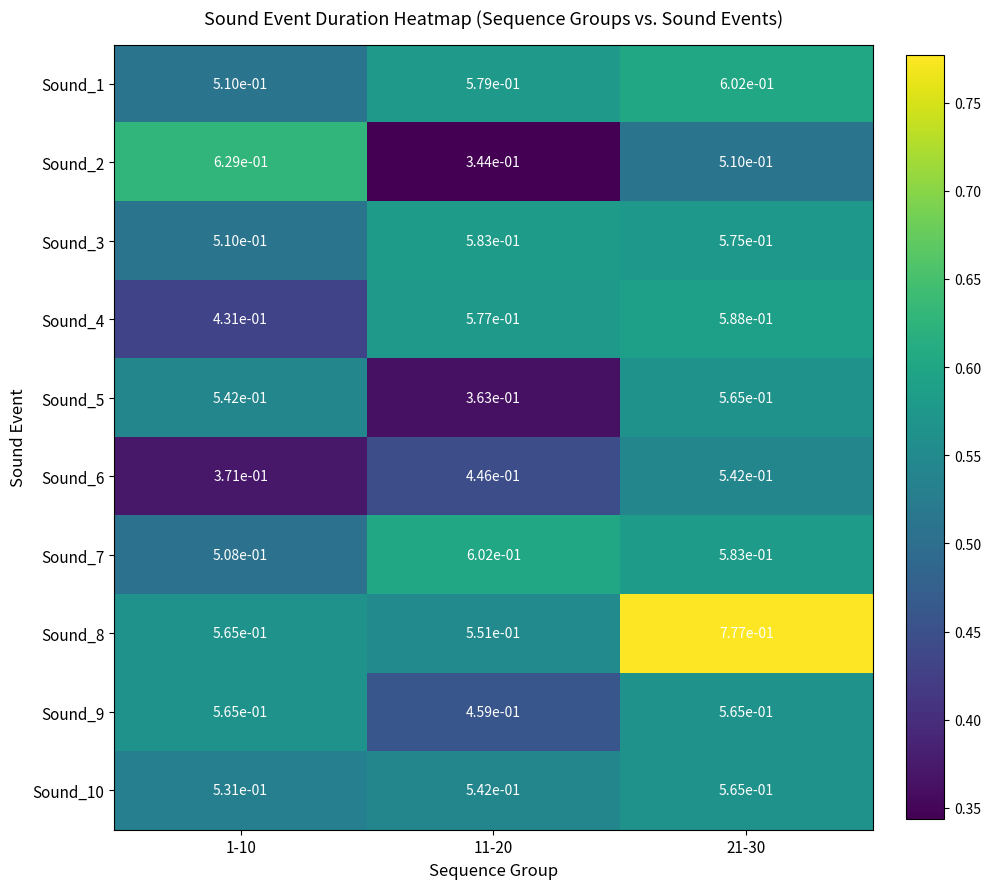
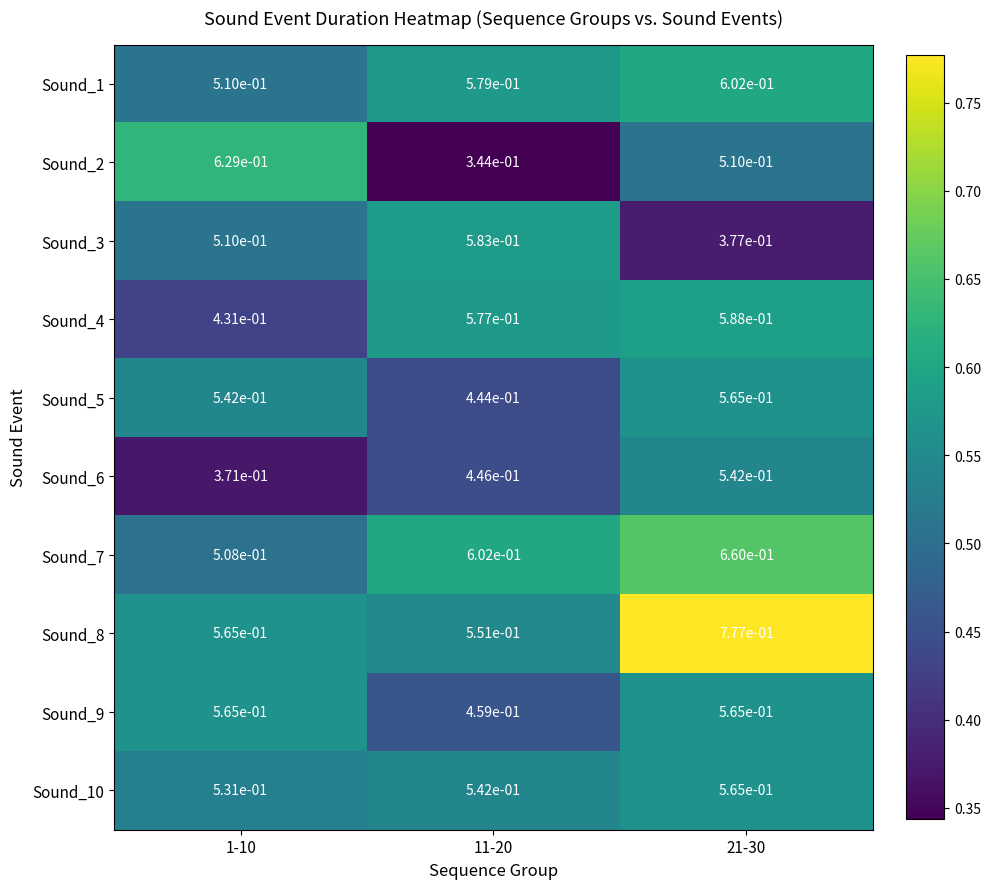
Sound_3, 21-30: 5.75e-01 -> 3.77e-01
Sound_5, 11-20: 3.63e-01 -> 4.44e-01
Sound_7, 21-30: 5.83e-01 -> 6.60e-01
